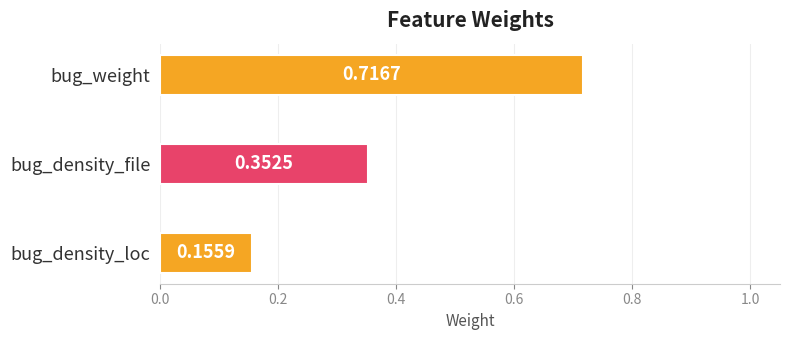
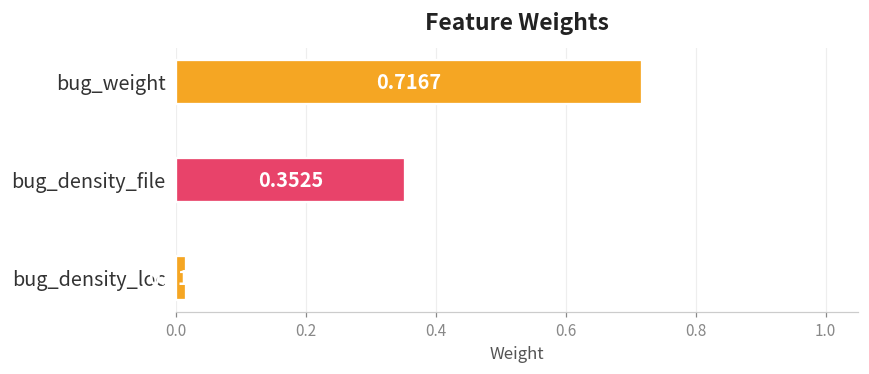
bug_density_loc: 0.16 -> 0.02
